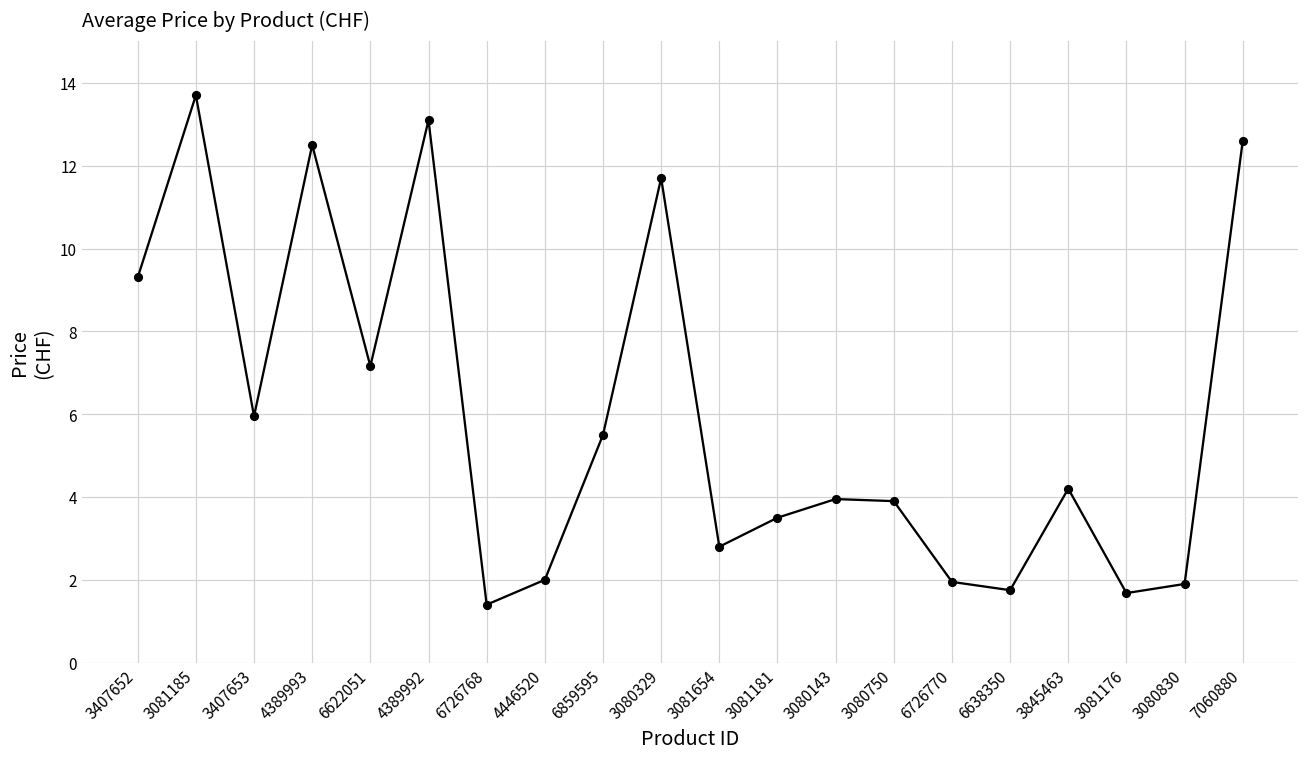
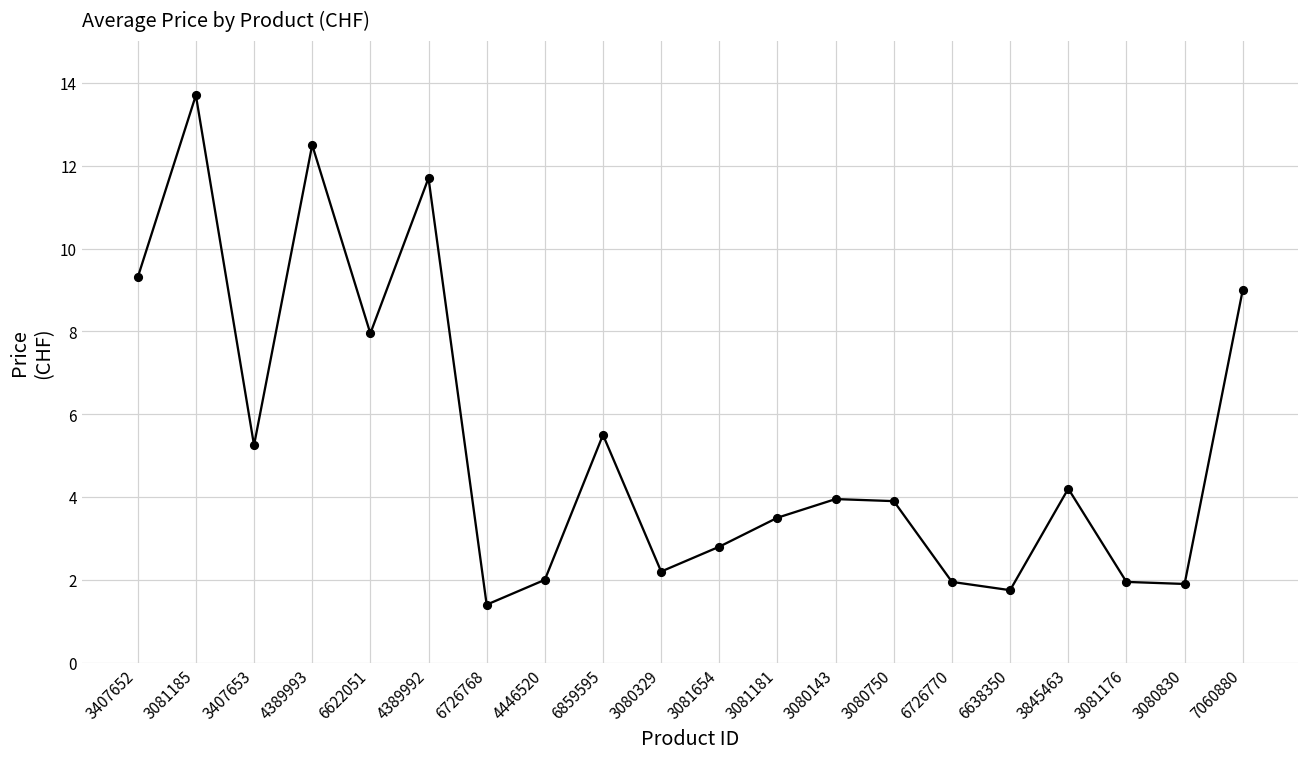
3407653: 6.0 -> 5.3
6622051: 7.2 -> 8.0
4389992: 13.1 -> 11.7
3080329: 11.7 -> 2.2
3081176: 1.7 -> 2.0
7060880: 12.6 -> 9.0
